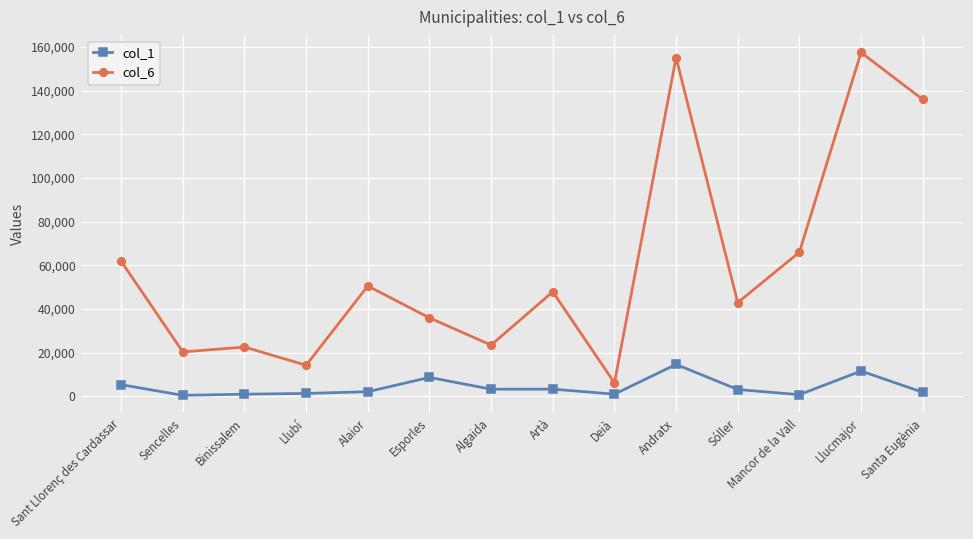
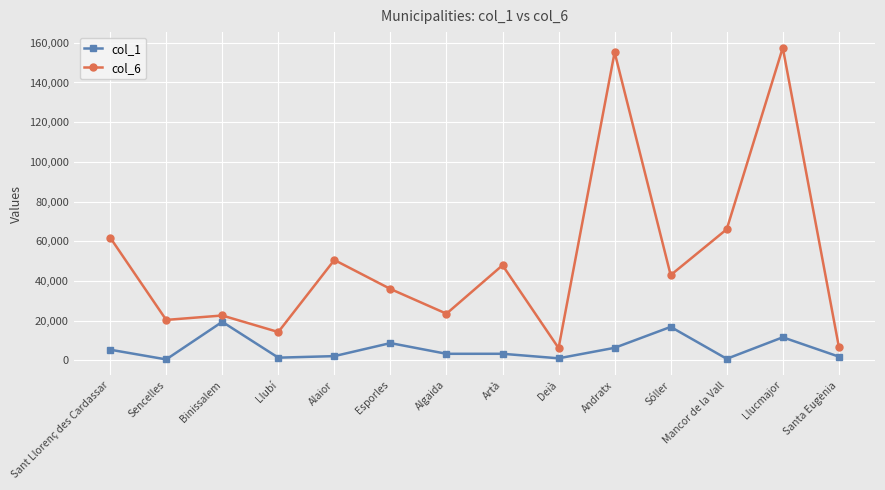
col_1, Binissalem: 1,000 -> 19,000
col_1, Andratx: 15,000 -> 6,000
col_1, Sóller: 3,000 -> 17,000
col_6, Santa Eugènia: 136,000 -> 7,000
